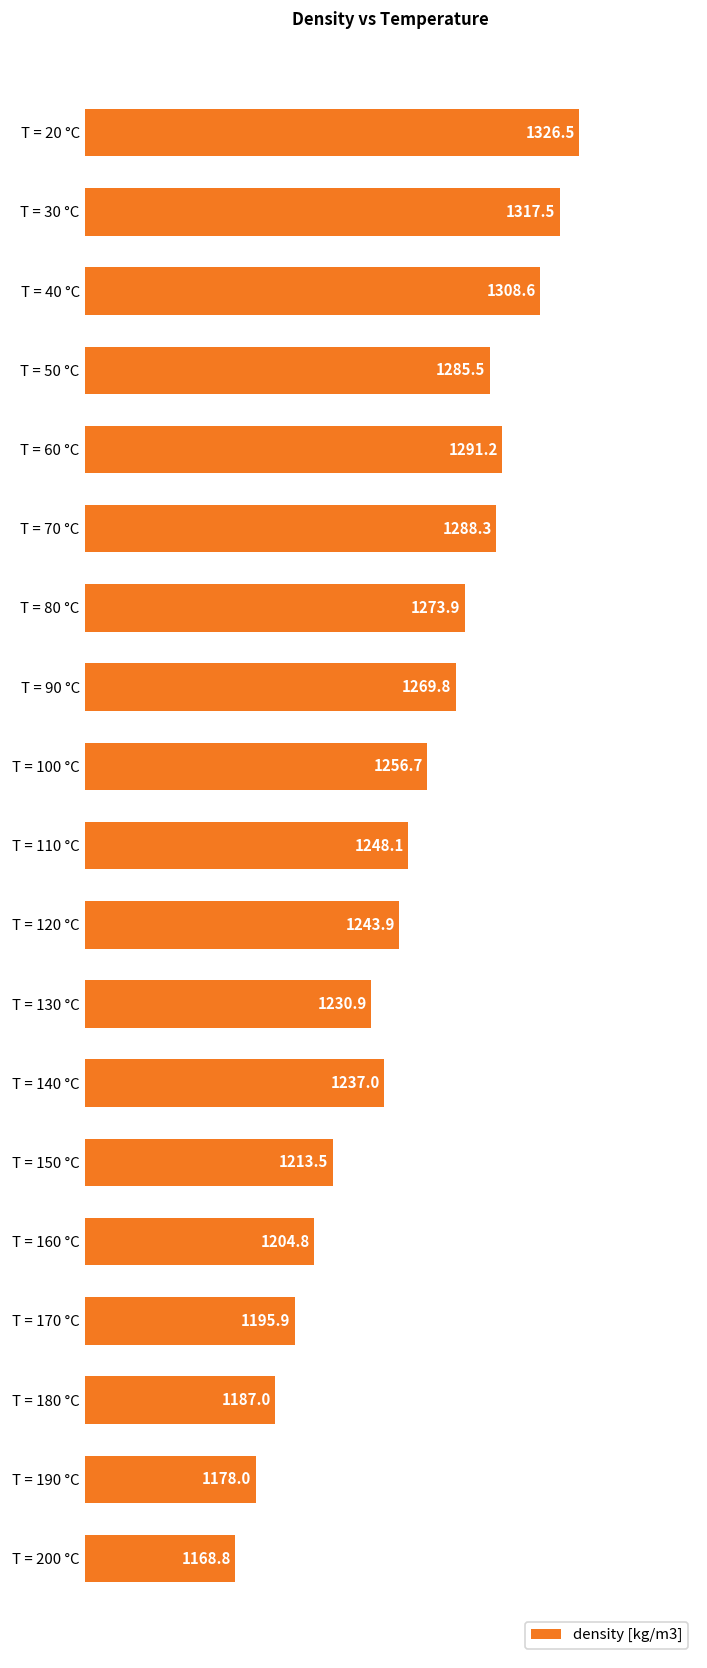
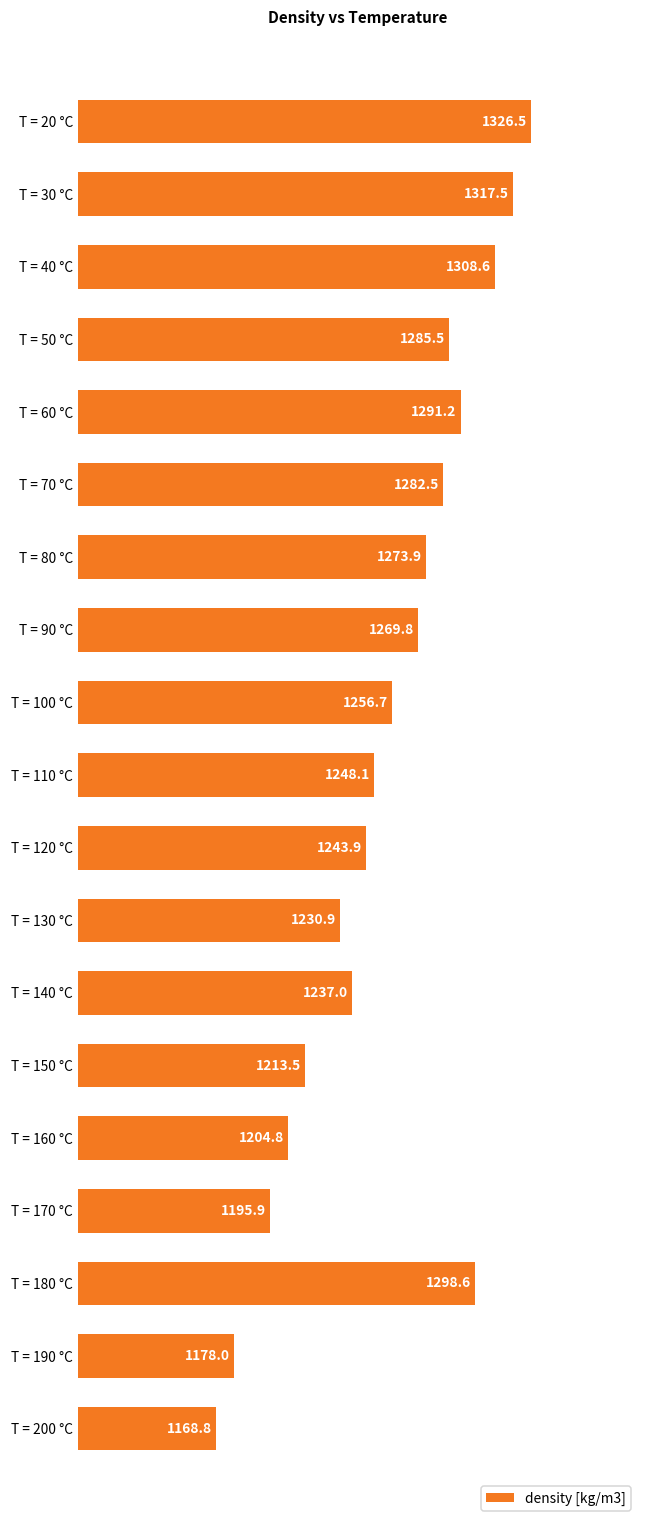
T = 70 °C: 1288.3 -> 1282.5
T = 180 °C: 1187.0 -> 1298.6
